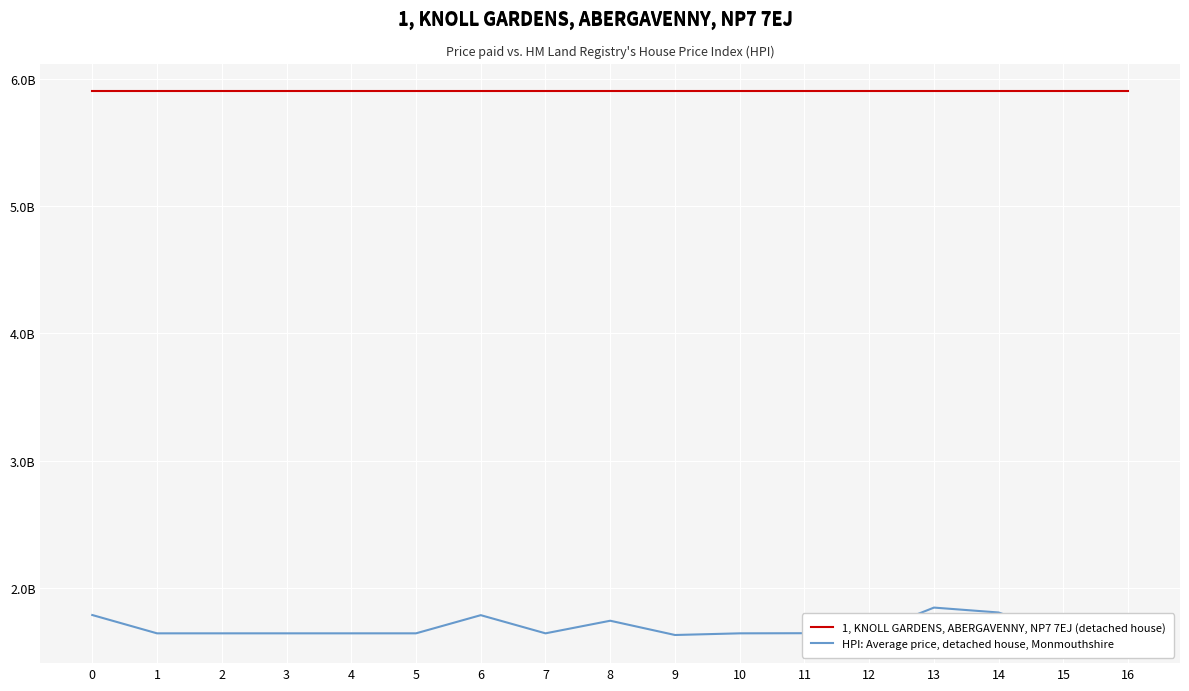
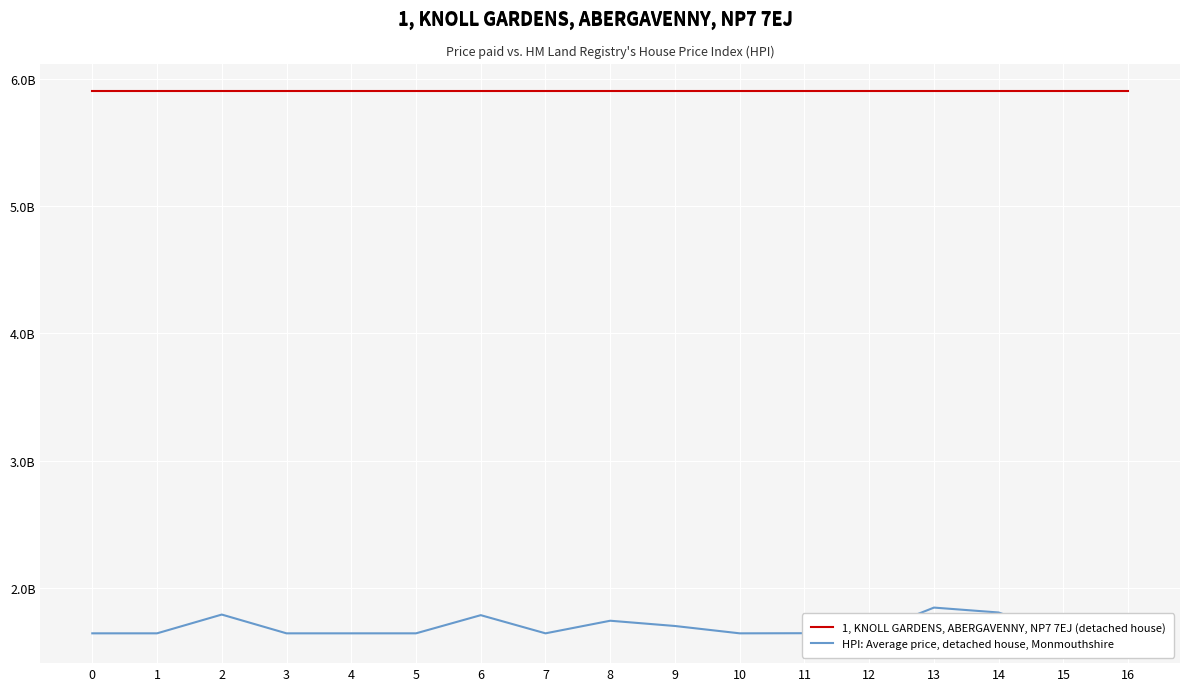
HPI: Average price, detached house, Monmouthshire, 0: 1790000000 -> 1640000000
HPI: Average price, detached house, Monmouthshire, 2: 1640000000 -> 1790000000
HPI: Average price, detached house, Monmouthshire, 9: 1630000000 -> 1700000000
